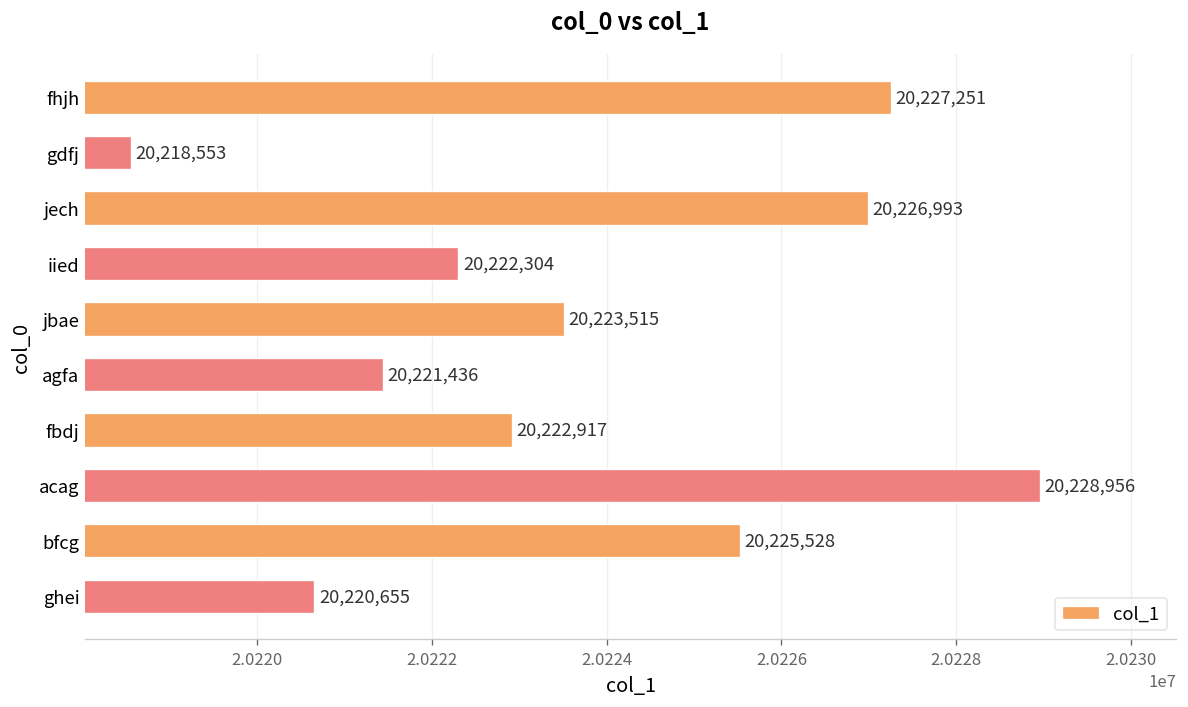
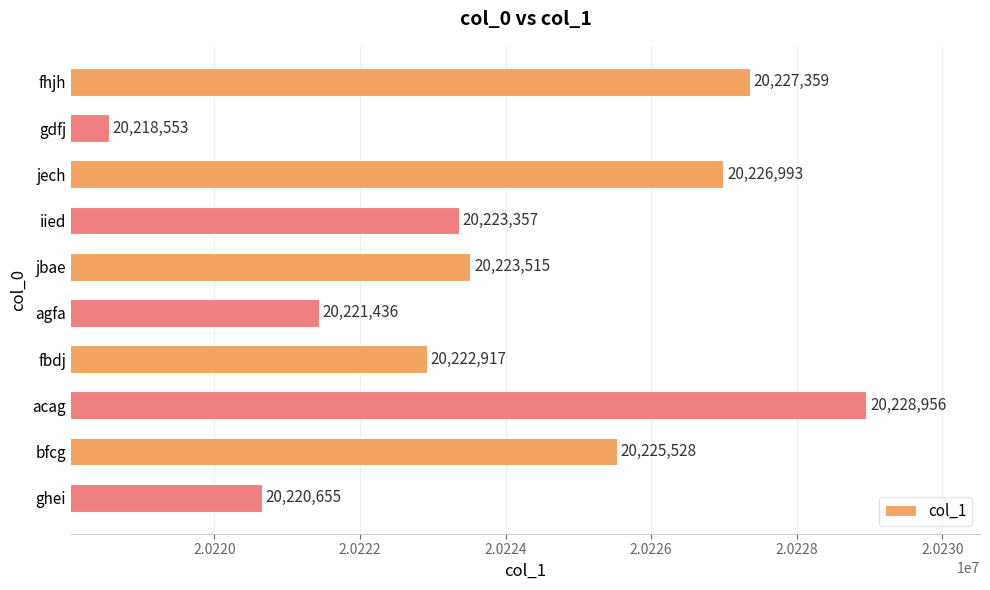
fhjh: 20,227,251 -> 20,227,359
iied: 20,222,304 -> 20,223,357
